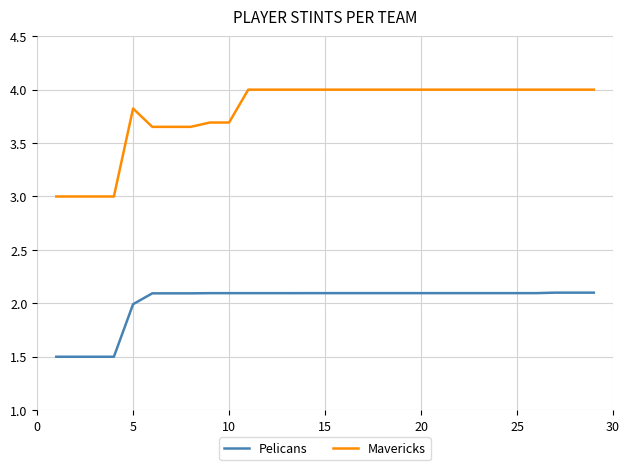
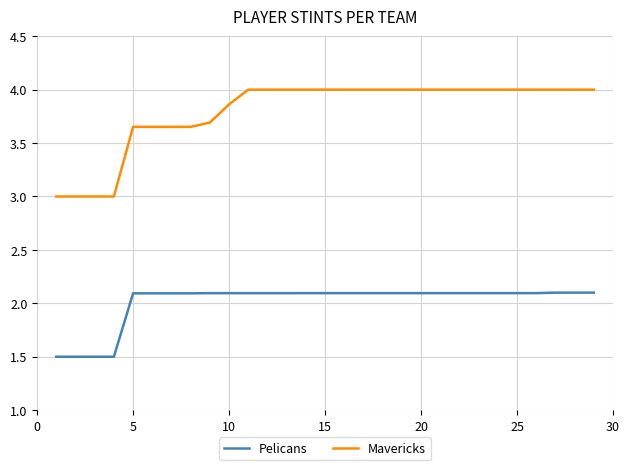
Pelicans, 5: 1.99 -> 2.09
Mavericks, 5: 3.82 -> 3.65
Mavericks, 10: 3.69 -> 3.86
